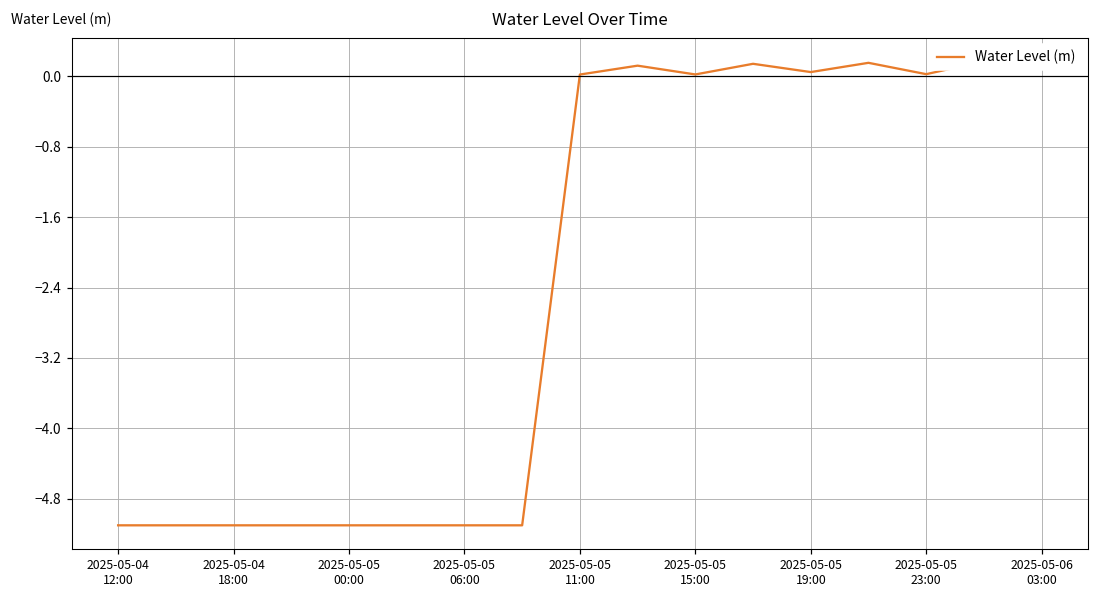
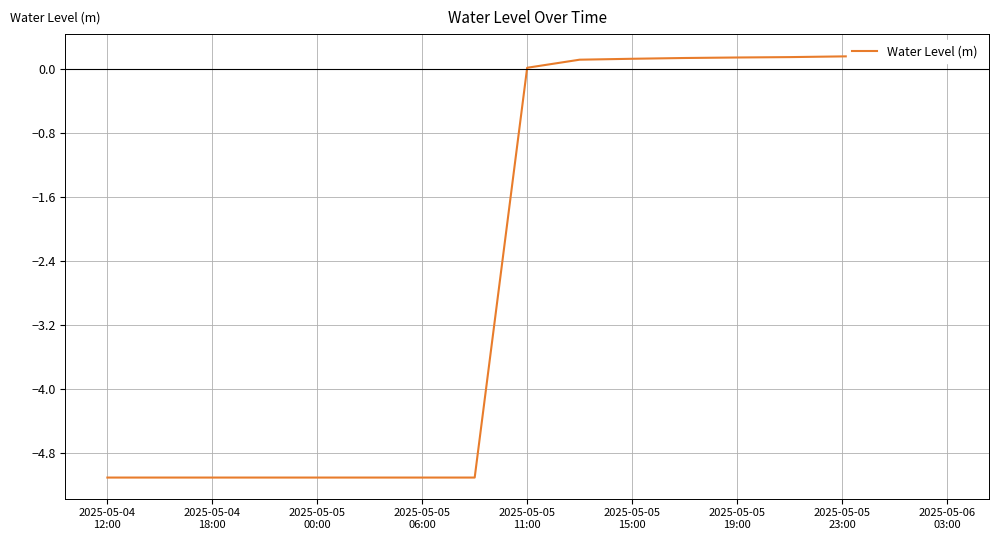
2025-05-05 15:00: 0.0 -> 0.1
2025-05-05 19:00: 0.0 -> 0.1
2025-05-05 23:00: 0.0 -> 0.2
